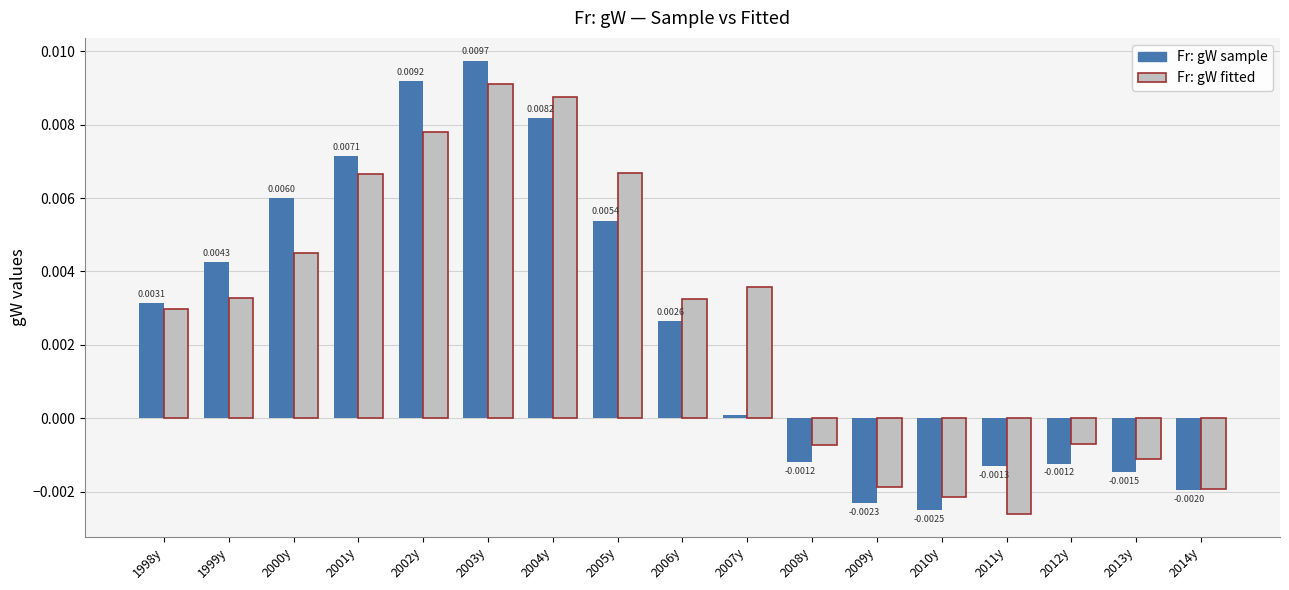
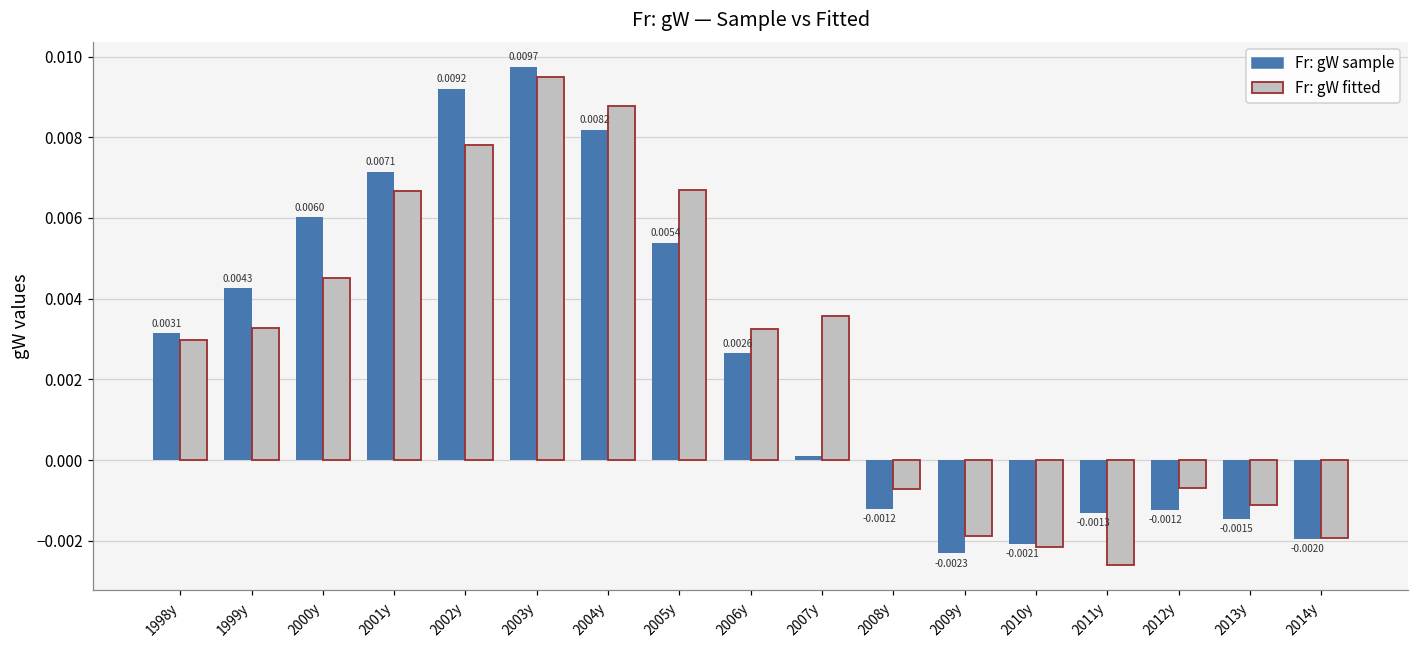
Fr: gW fitted, 2003y: 0.0091 -> 0.0095
Fr: gW sample, 2010y: -0.0025 -> -0.0021
